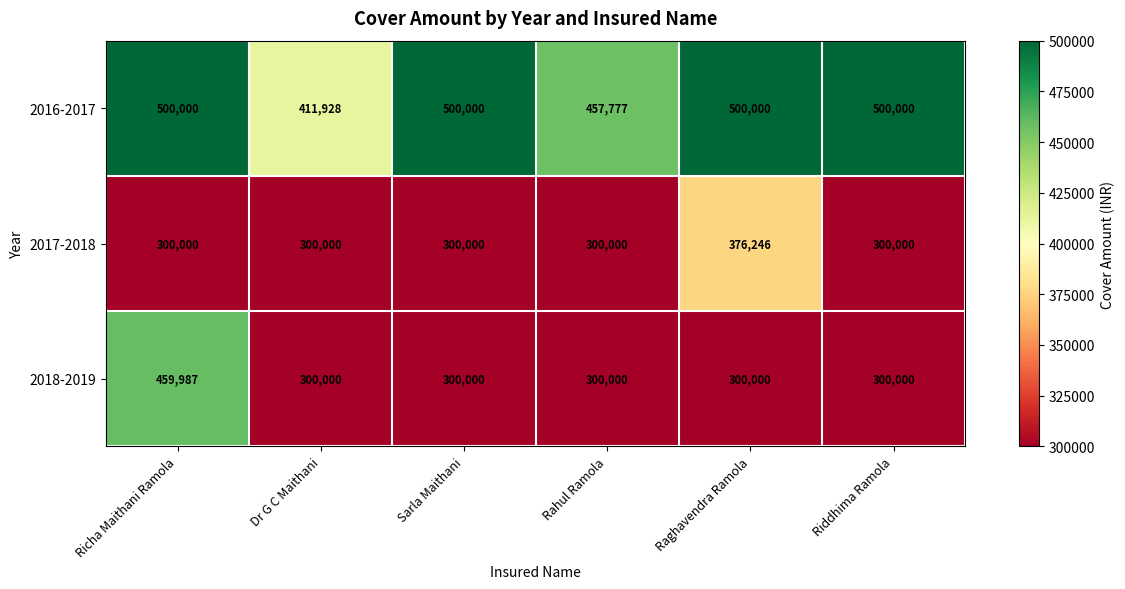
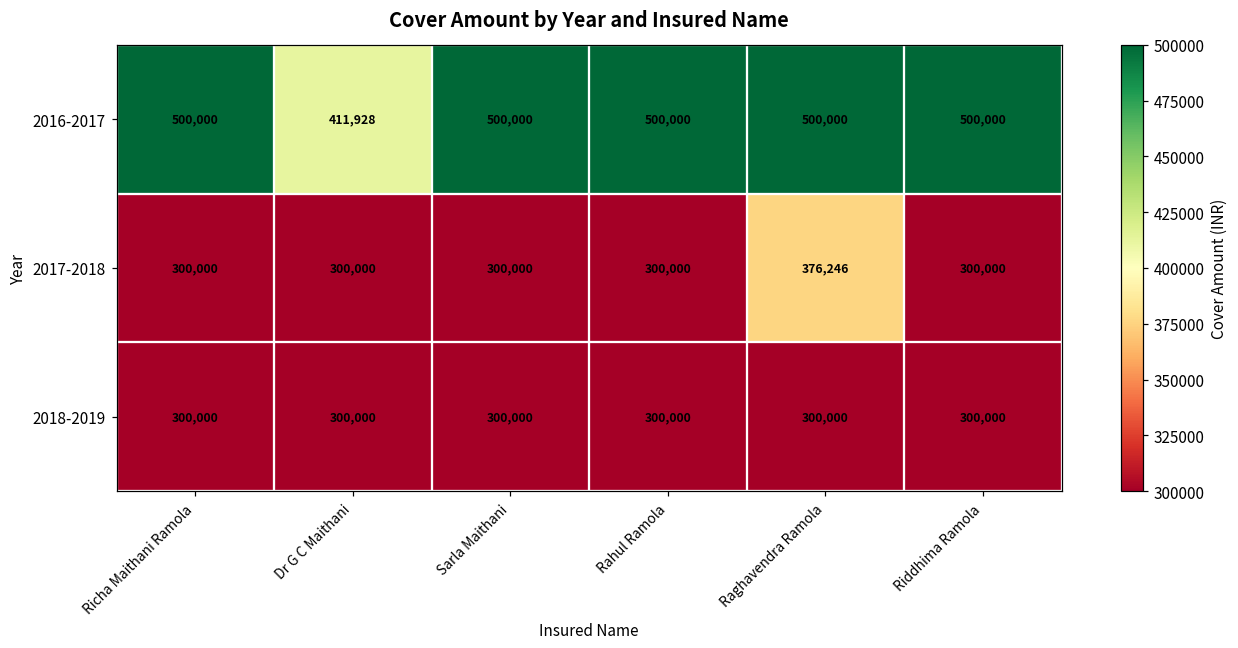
2016-2017, Rahul Ramola: 457,777 -> 500,000
2018-2019, Richa Maithani Ramola: 459,987 -> 300,000
